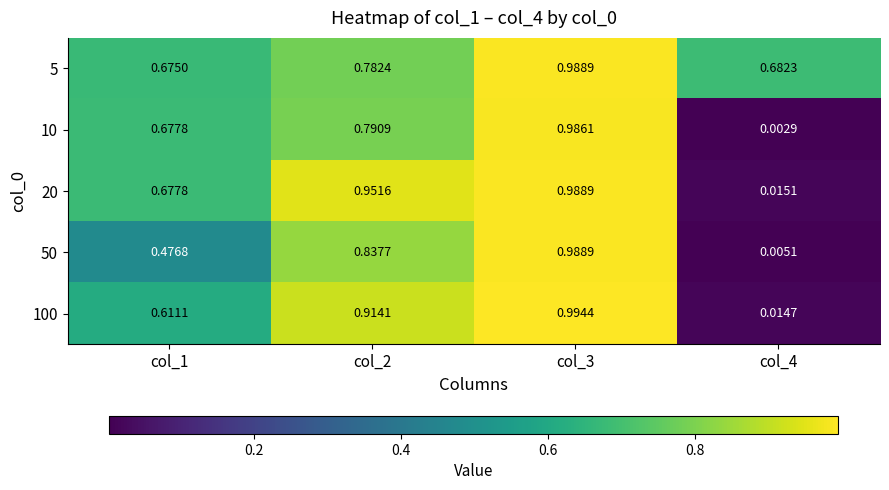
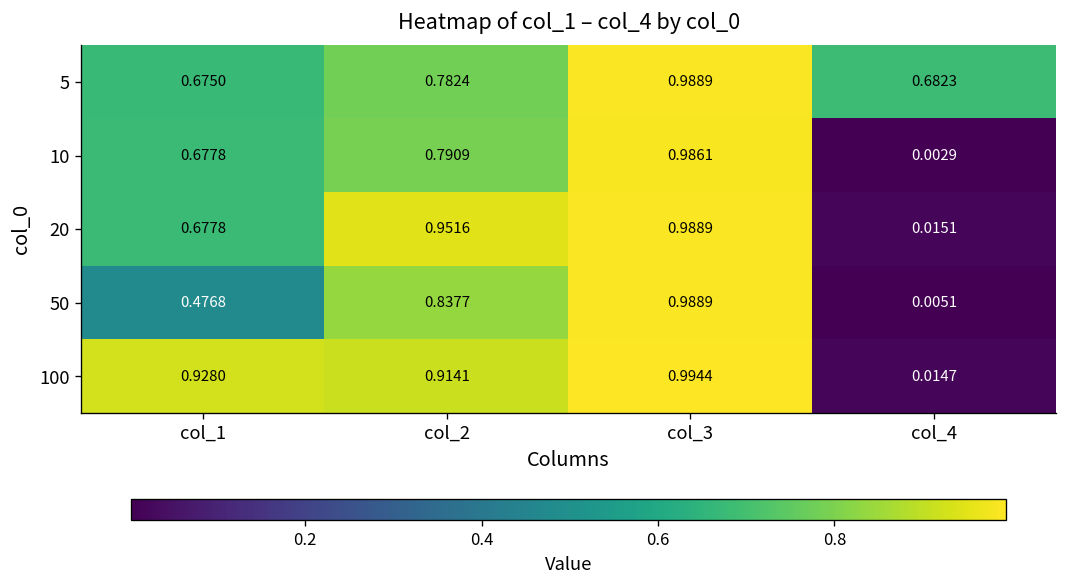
100, col_1: 0.6111 -> 0.9280
